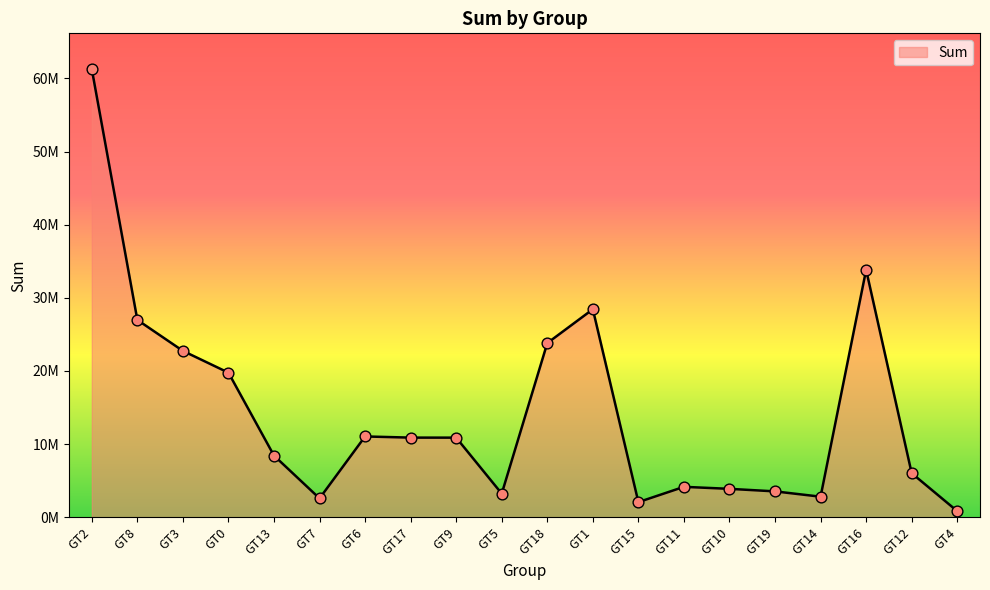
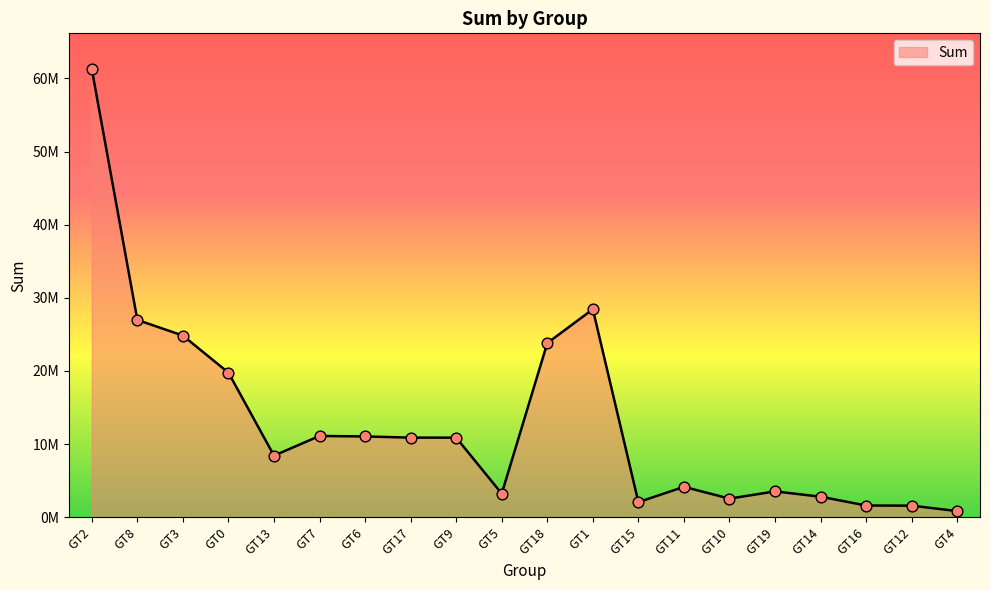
GT3: 23000000 -> 25000000
GT7: 3000000 -> 11000000
GT10: 4000000 -> 3000000
GT16: 34000000 -> 2000000
GT12: 6000000 -> 2000000
